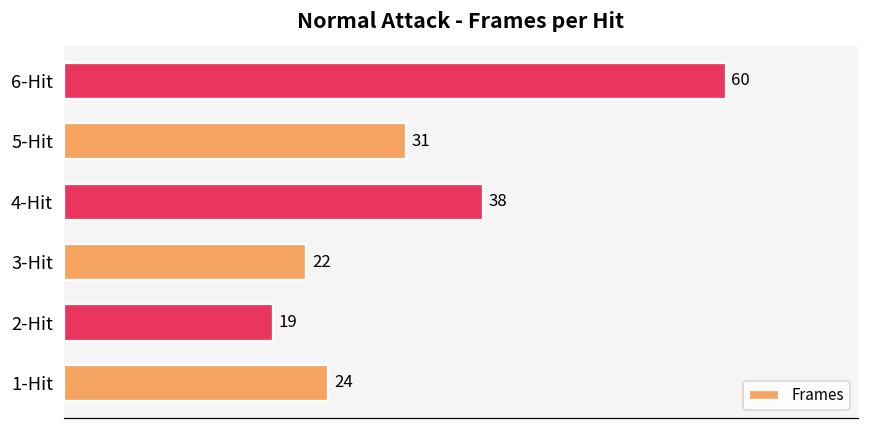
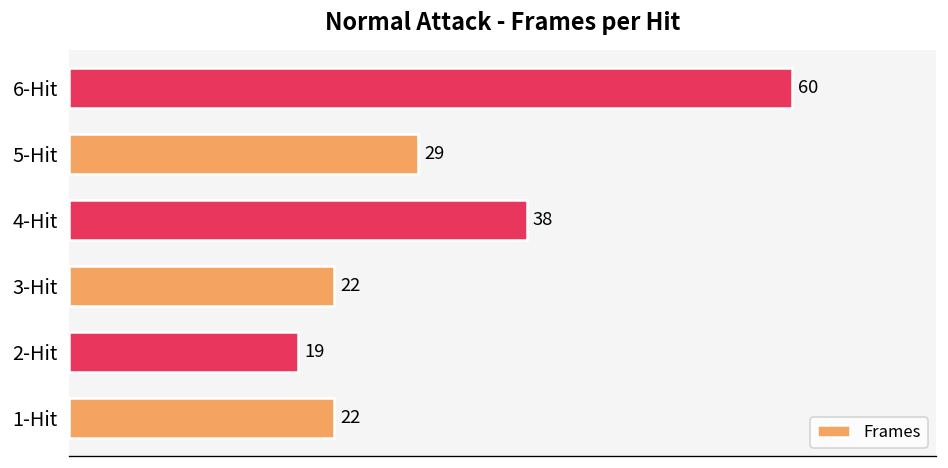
5-Hit: 31 -> 29
1-Hit: 24 -> 22
